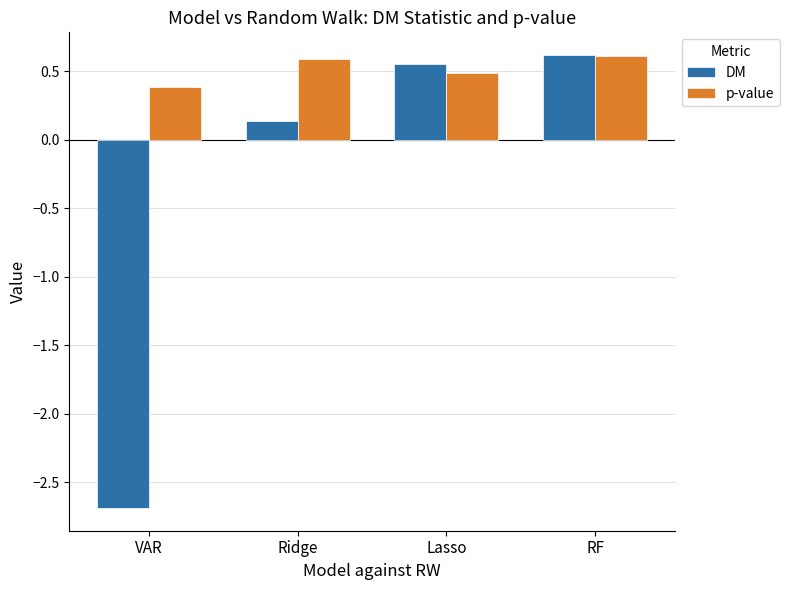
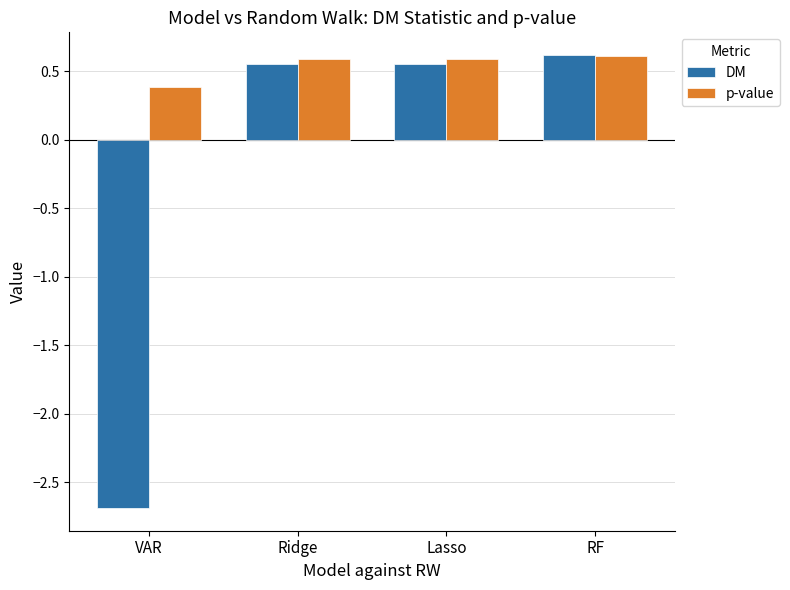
DM, Ridge: 0.13 -> 0.56
p-value, Lasso: 0.49 -> 0.59
